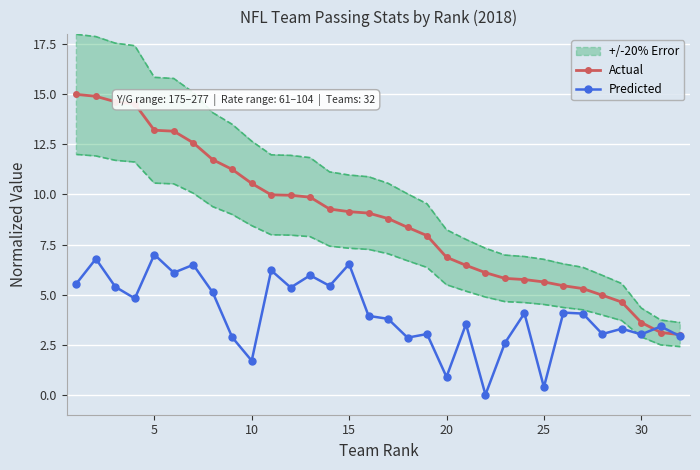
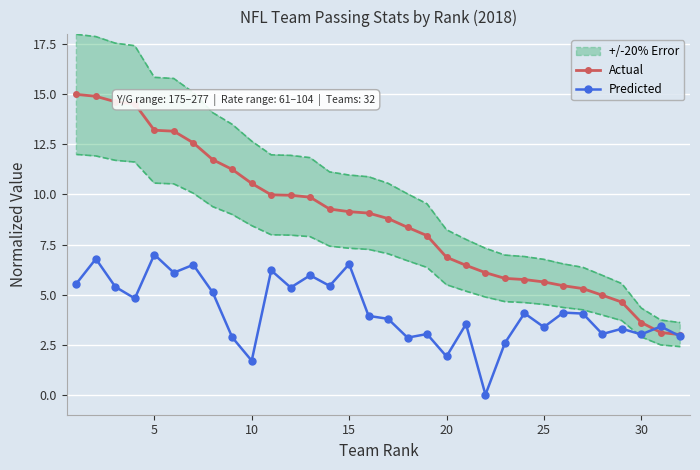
Predicted, 20: 0.9 -> 1.9
Predicted, 25: 0.4 -> 3.4
